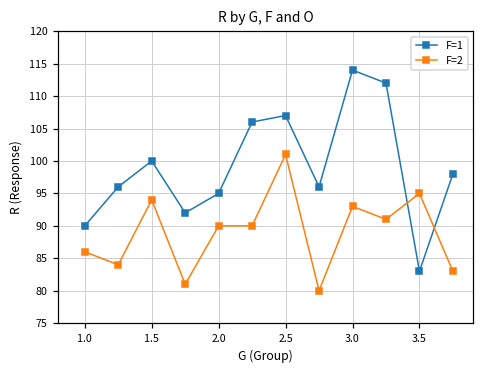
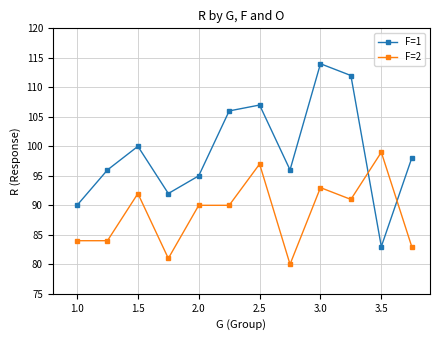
F=2, 1.0: 86 -> 84
F=2, 1.5: 94 -> 92
F=2, 2.5: 101 -> 97
F=2, 3.5: 95 -> 99
